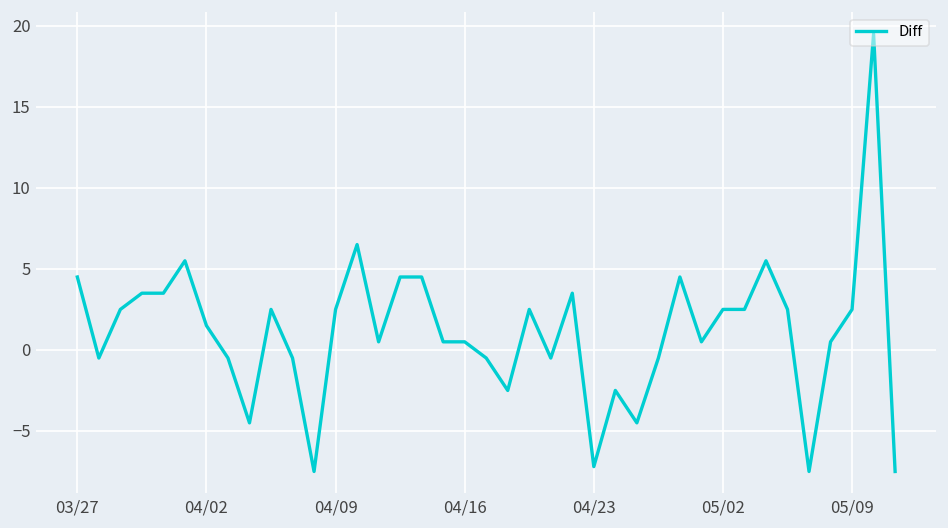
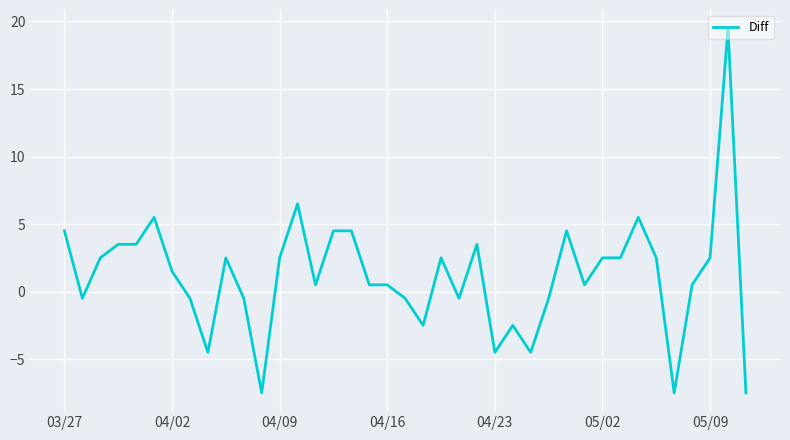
04/23: -7.2 -> -4.5
